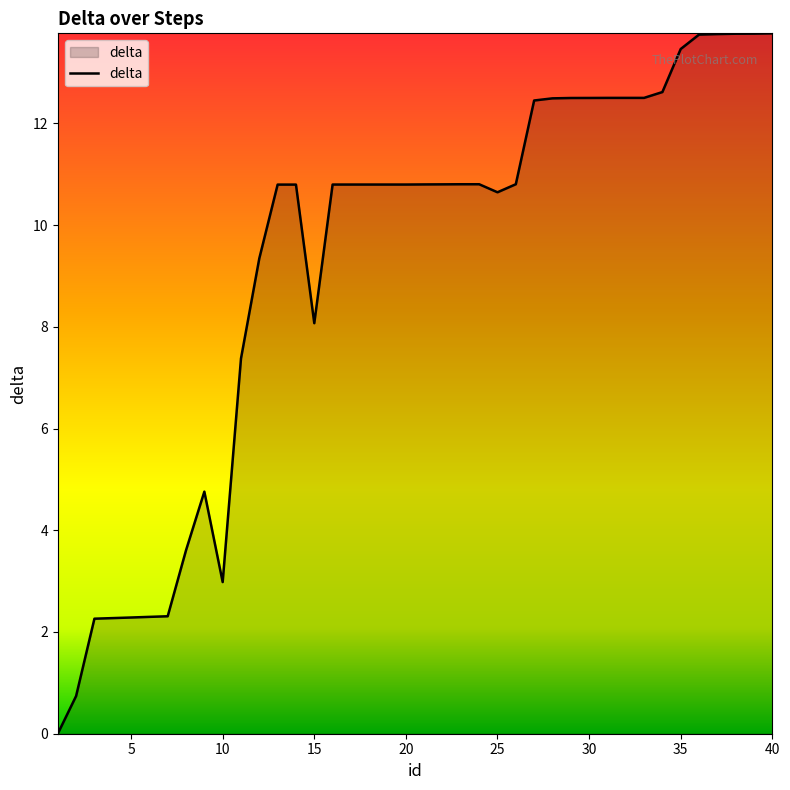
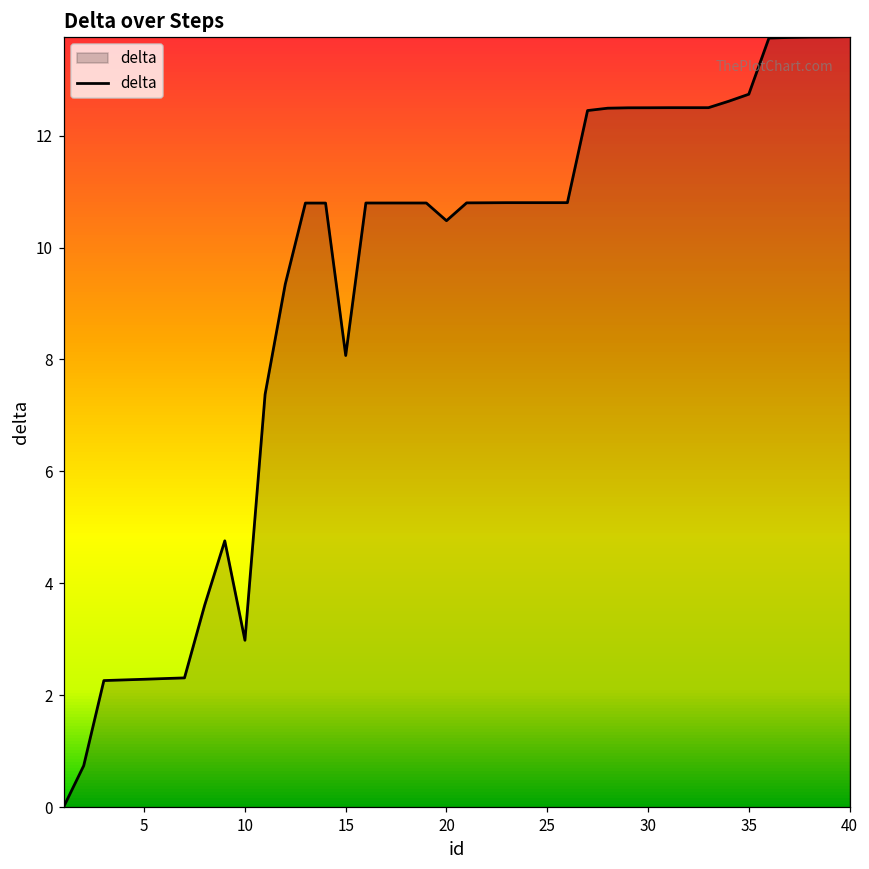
20: 10.8 -> 10.5
25: 10.6 -> 10.8
35: 13.5 -> 12.7
